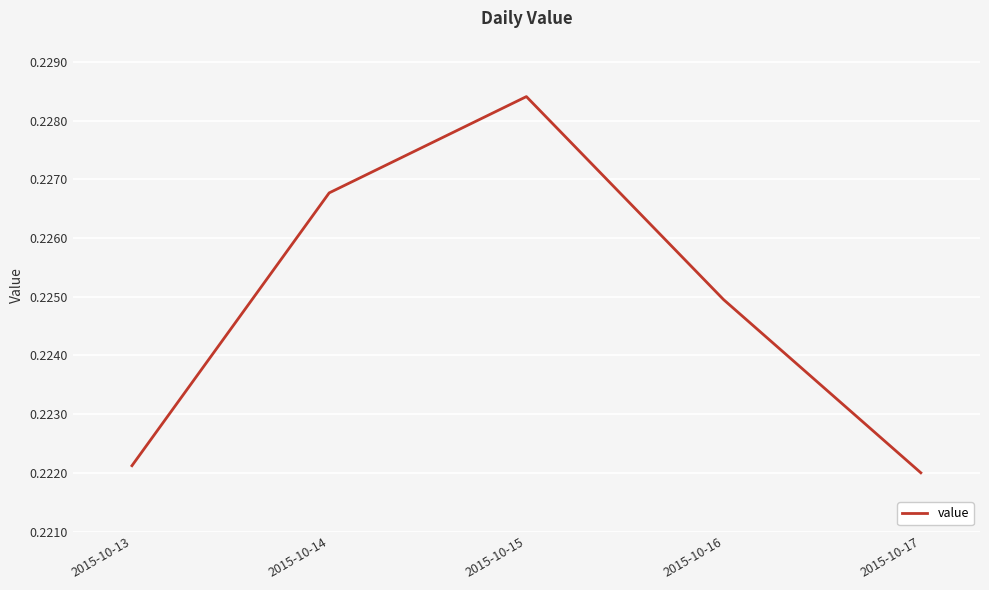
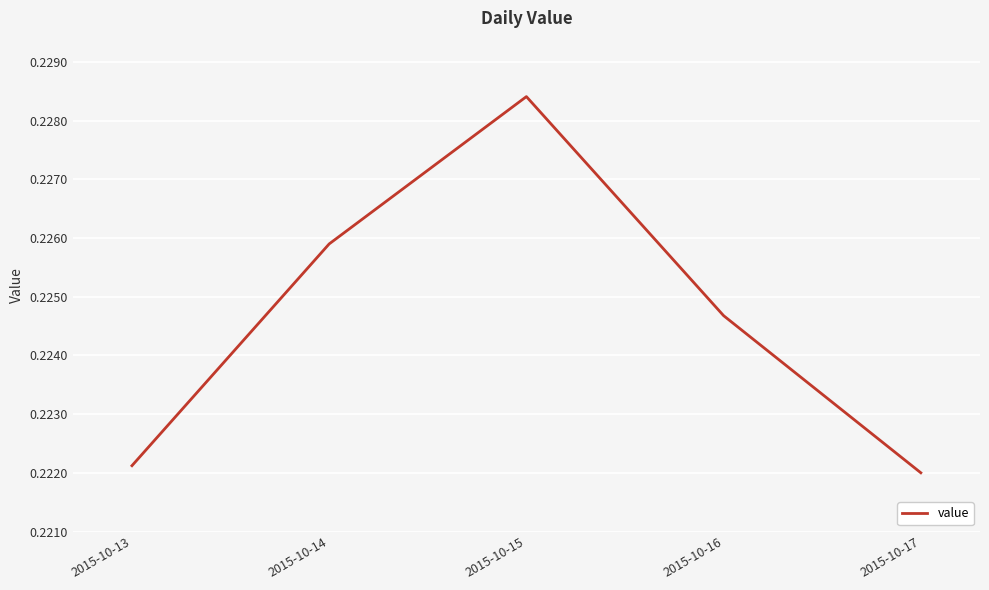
2015-10-14: 0.2268 -> 0.2259
2015-10-16: 0.2249 -> 0.2247
